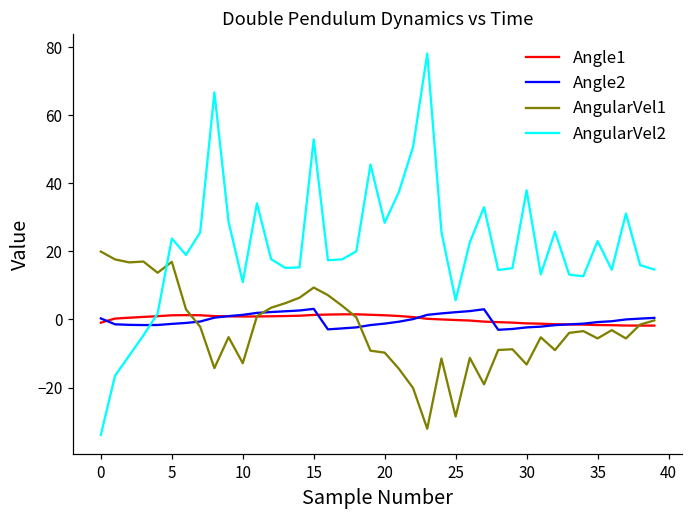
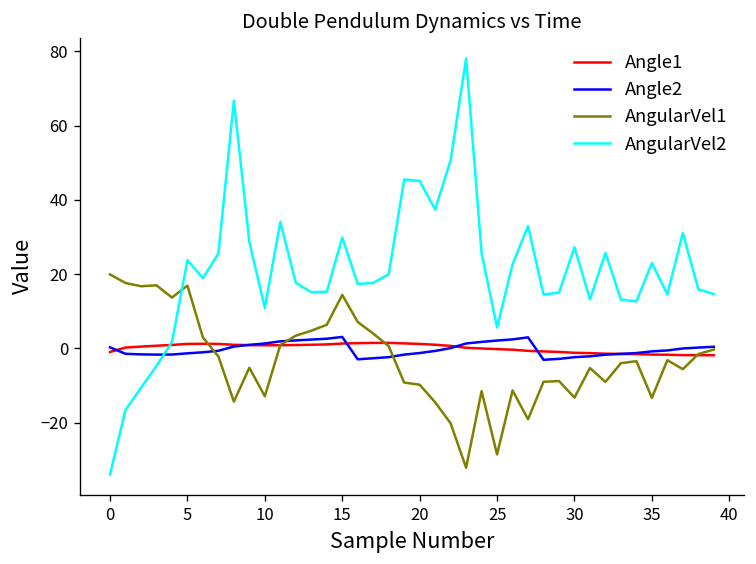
AngularVel1, 15: 9 -> 14
AngularVel2, 15: 53 -> 30
AngularVel2, 20: 28 -> 45
AngularVel2, 30: 38 -> 27
AngularVel1, 35: -6 -> -13
